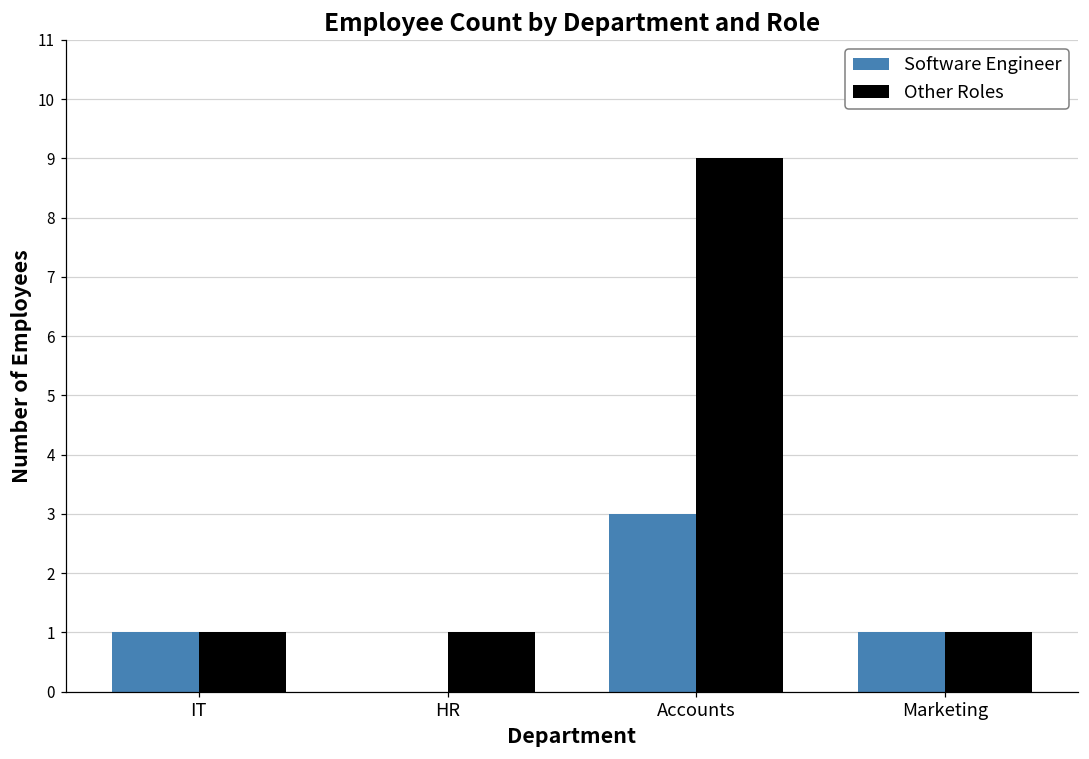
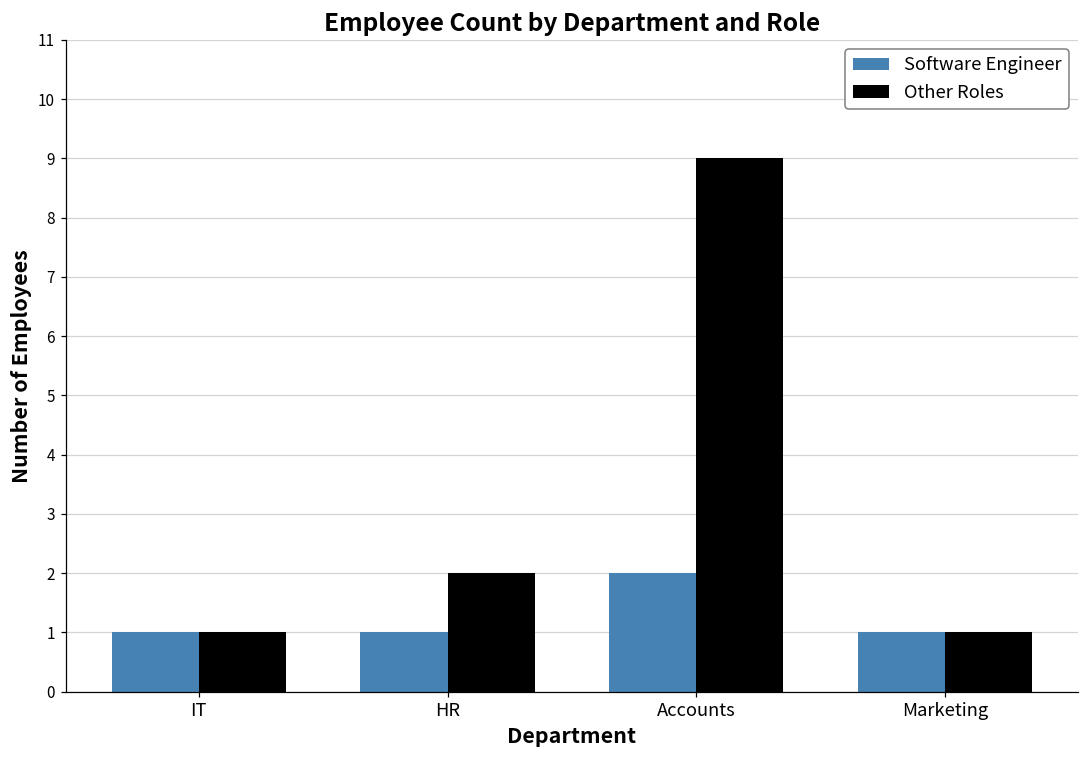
Software Engineer, HR: 0 -> 1
Other Roles, HR: 1 -> 2
Software Engineer, Accounts: 3 -> 2
